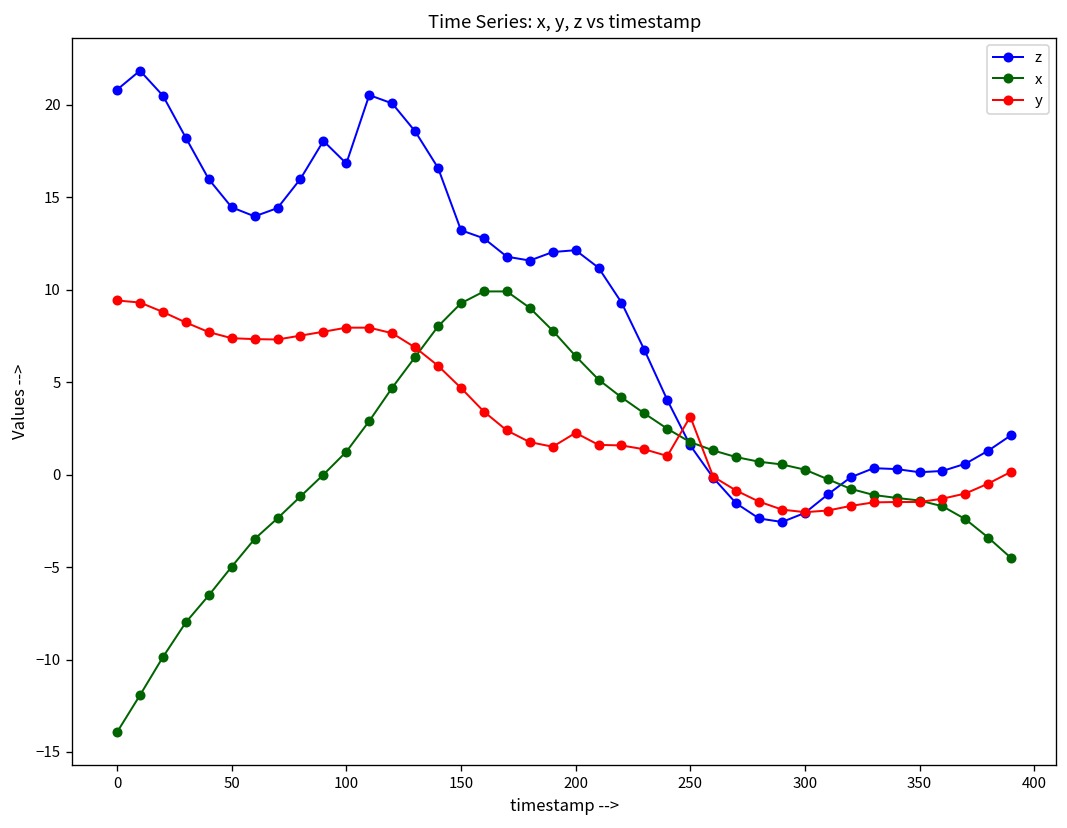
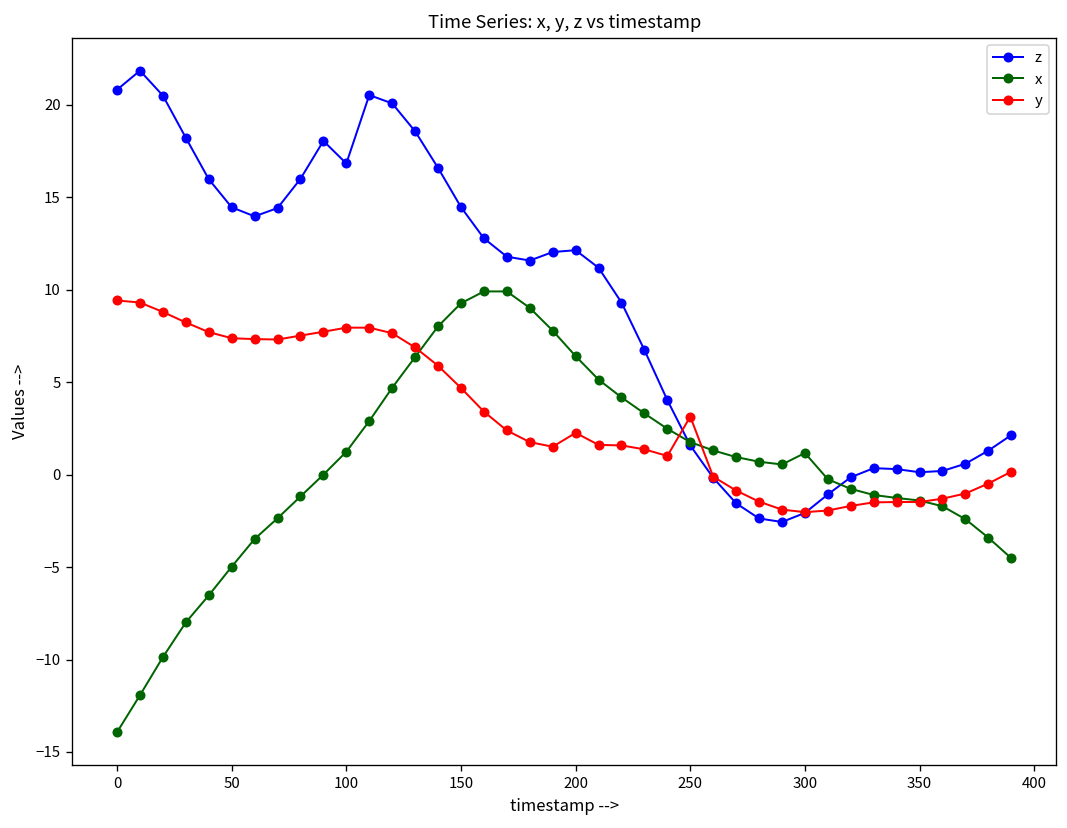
z, 150: 13.2 -> 14.5
x, 300: 0.3 -> 1.2
